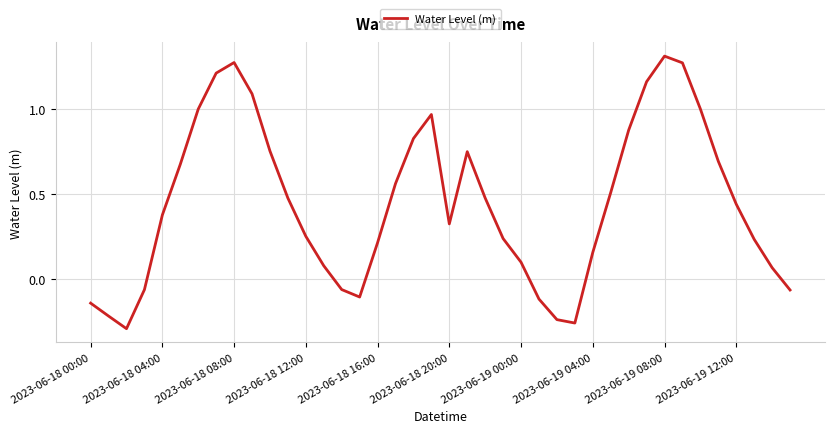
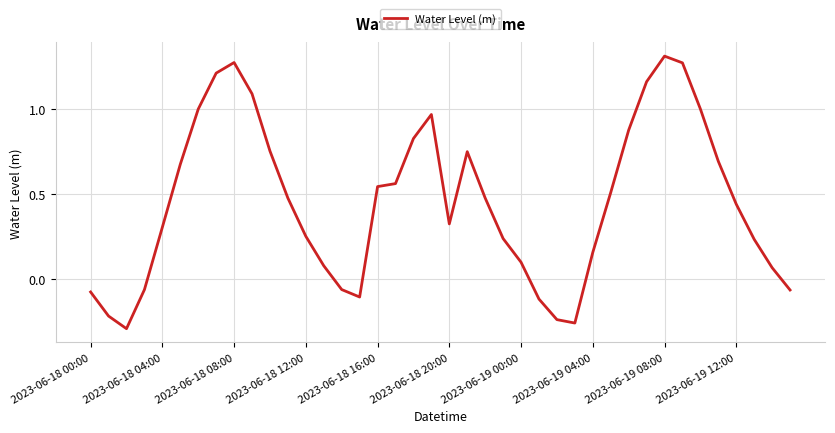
2023-06-18 00:00: -0.14 -> -0.08
2023-06-18 04:00: 0.38 -> 0.30
2023-06-18 16:00: 0.21 -> 0.54
